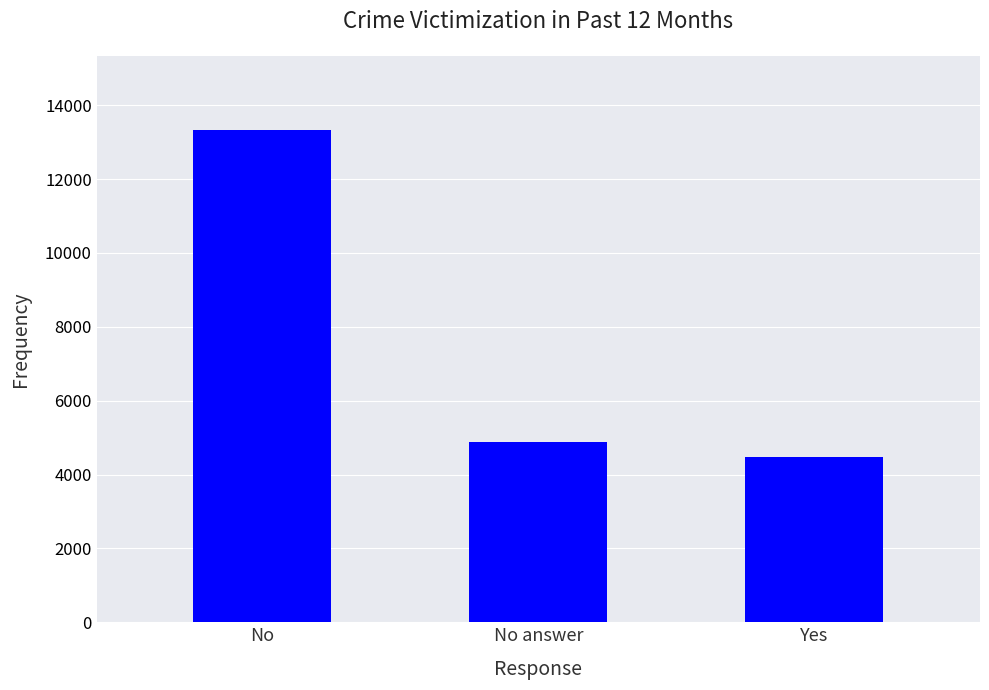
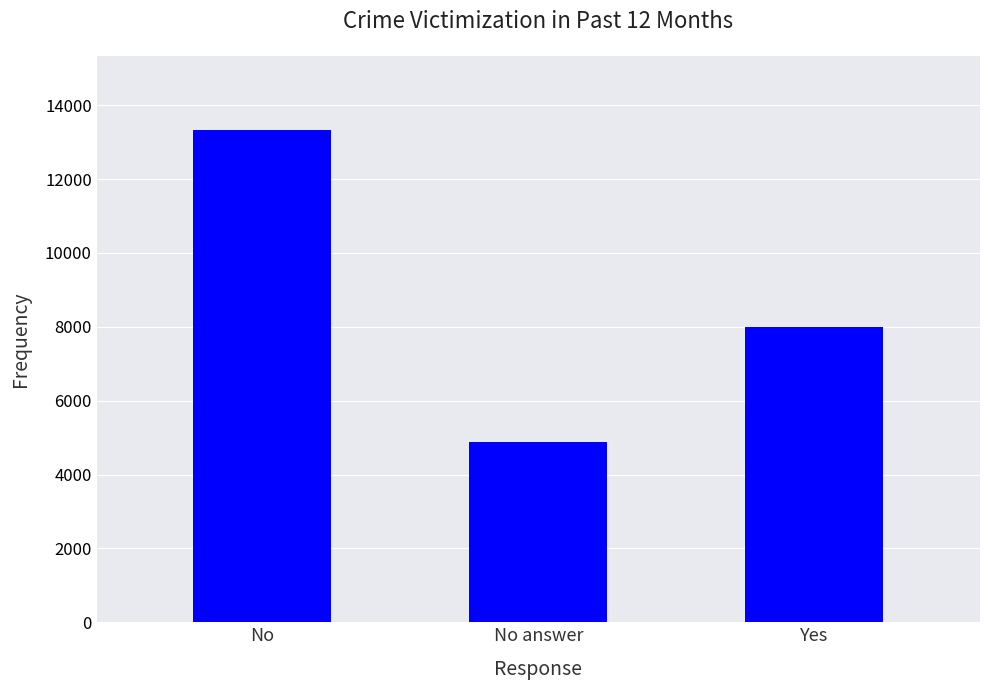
Yes: 4500 -> 8000
